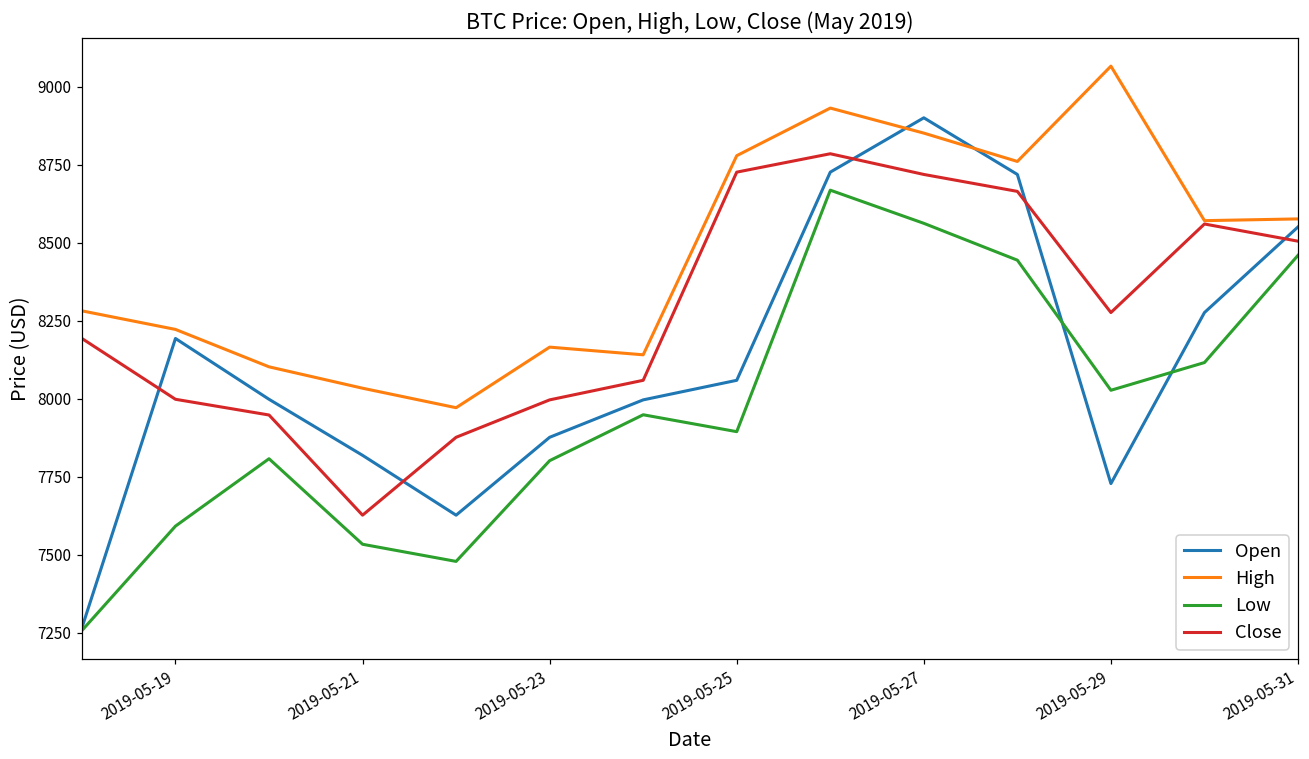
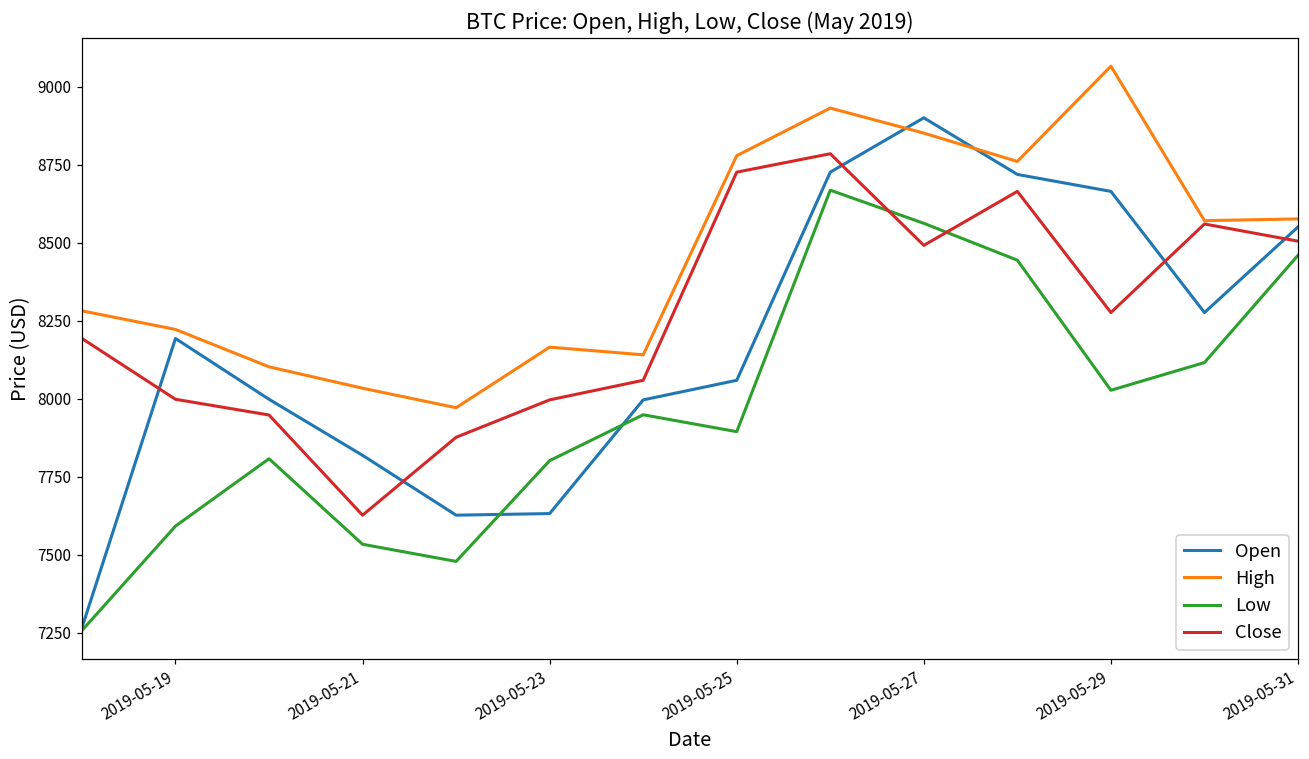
Open, 2019-05-23: 7880 -> 7630
Close, 2019-05-27: 8720 -> 8490
Open, 2019-05-29: 7730 -> 8660
